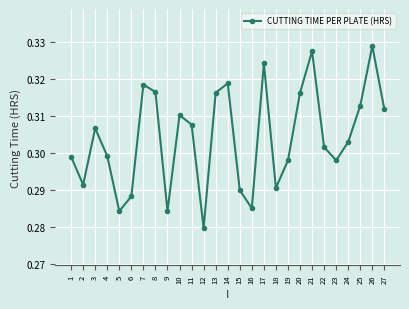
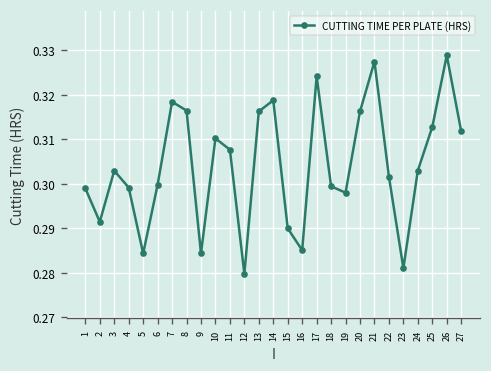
3: 0.307 -> 0.303
6: 0.288 -> 0.300
18: 0.291 -> 0.299
23: 0.298 -> 0.281
